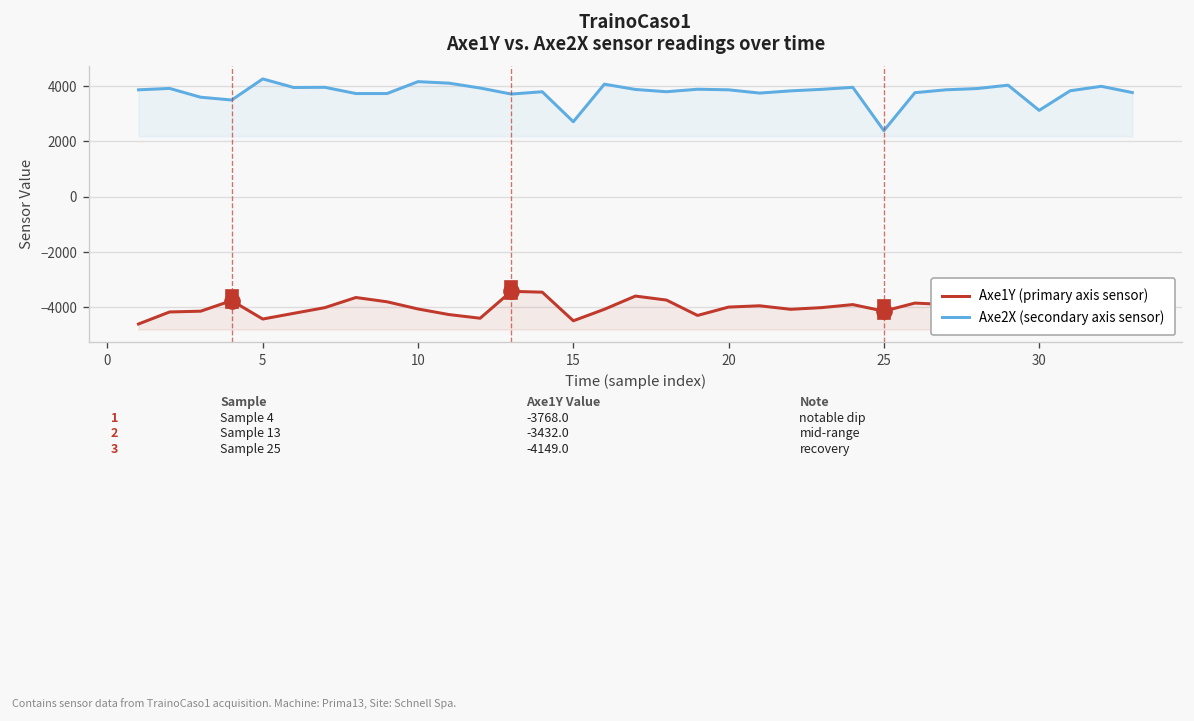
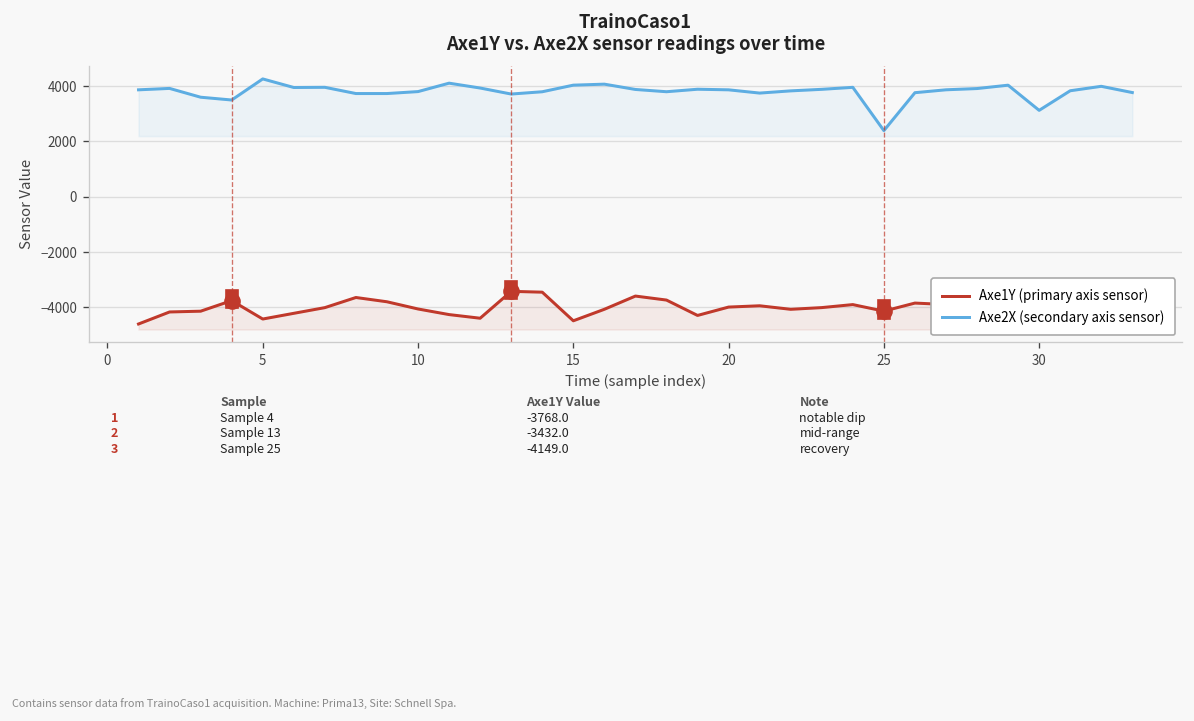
Axe2X (secondary axis sensor), 10: 4200 -> 3800
Axe2X (secondary axis sensor), 15: 2700 -> 4000
